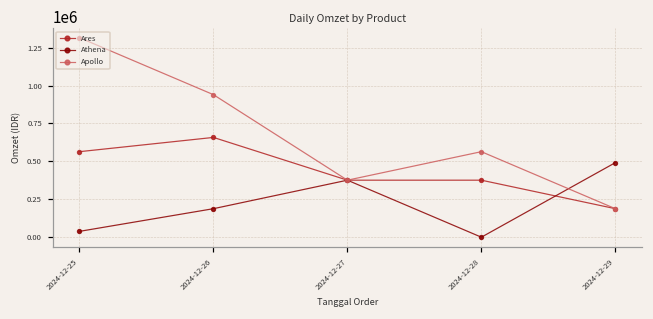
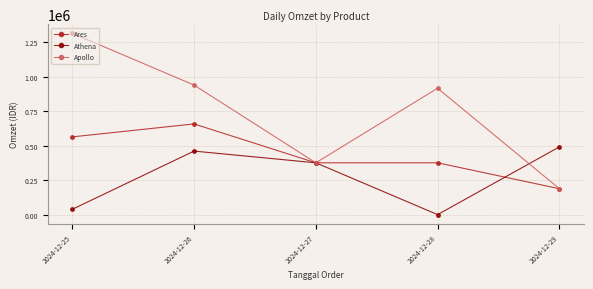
Athena, 2024-12-26: 190000 -> 460000
Apollo, 2024-12-28: 560000 -> 920000
